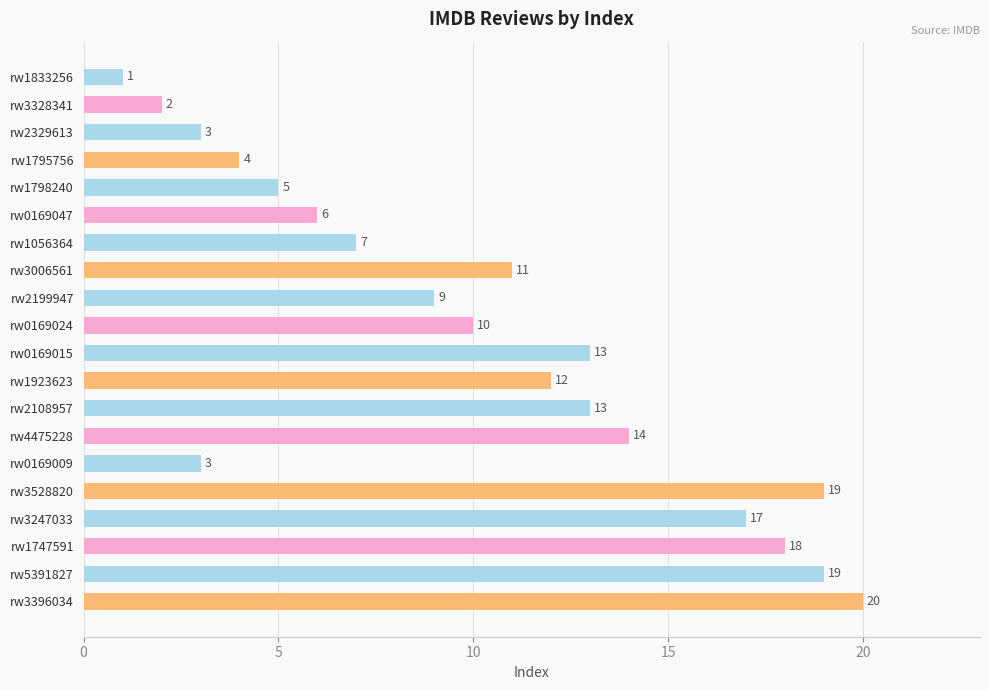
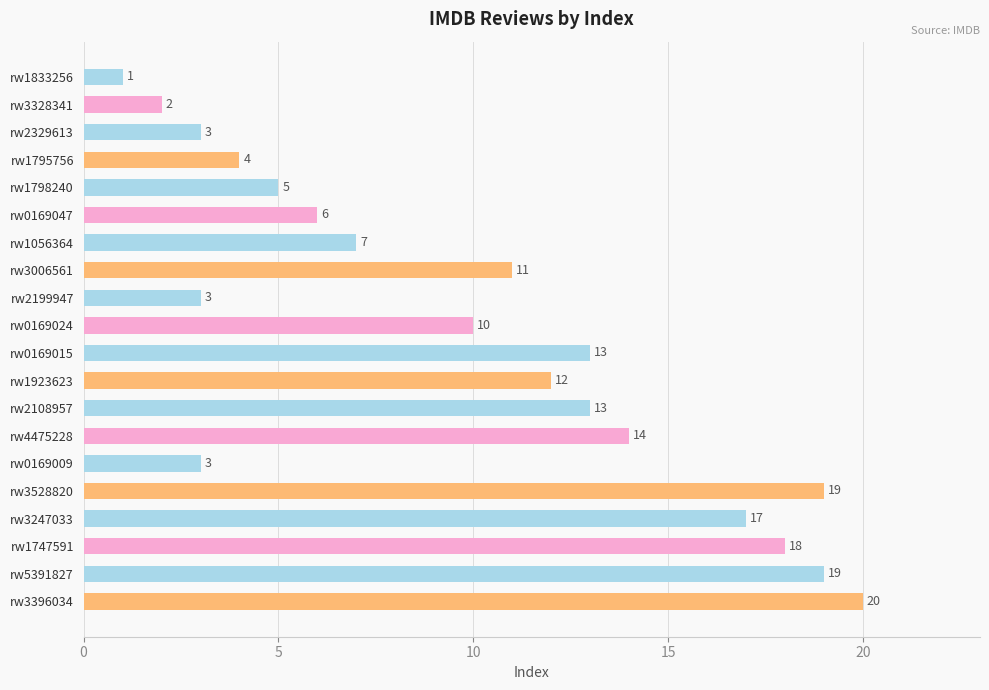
rw2199947: 9 -> 3
